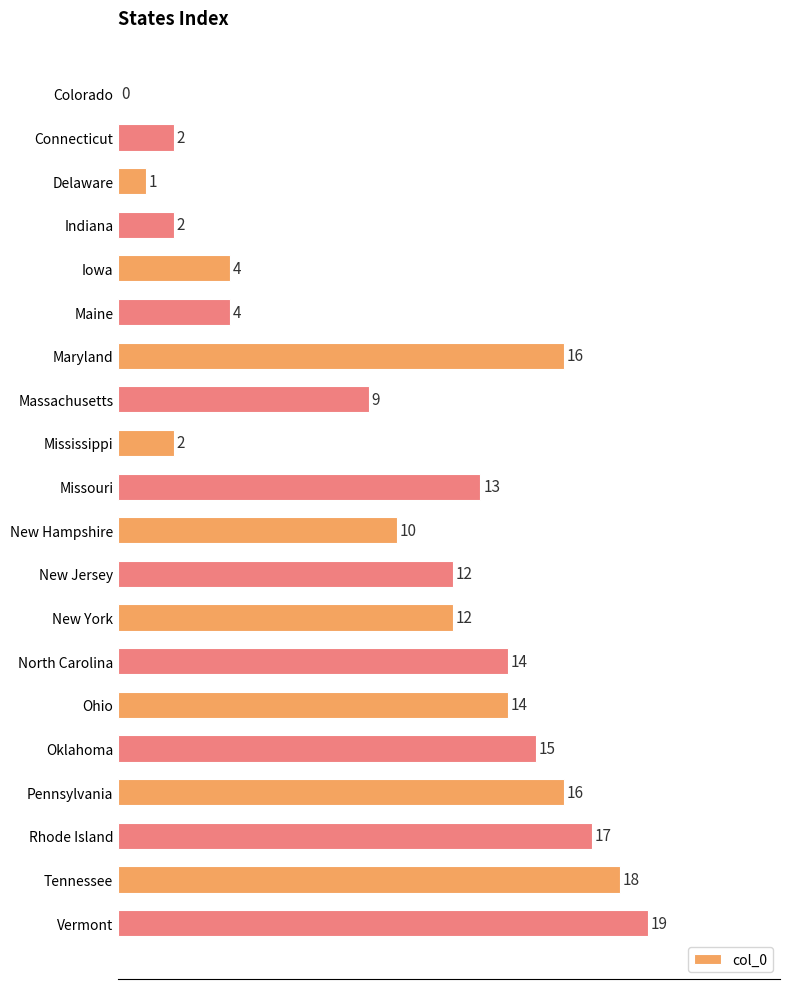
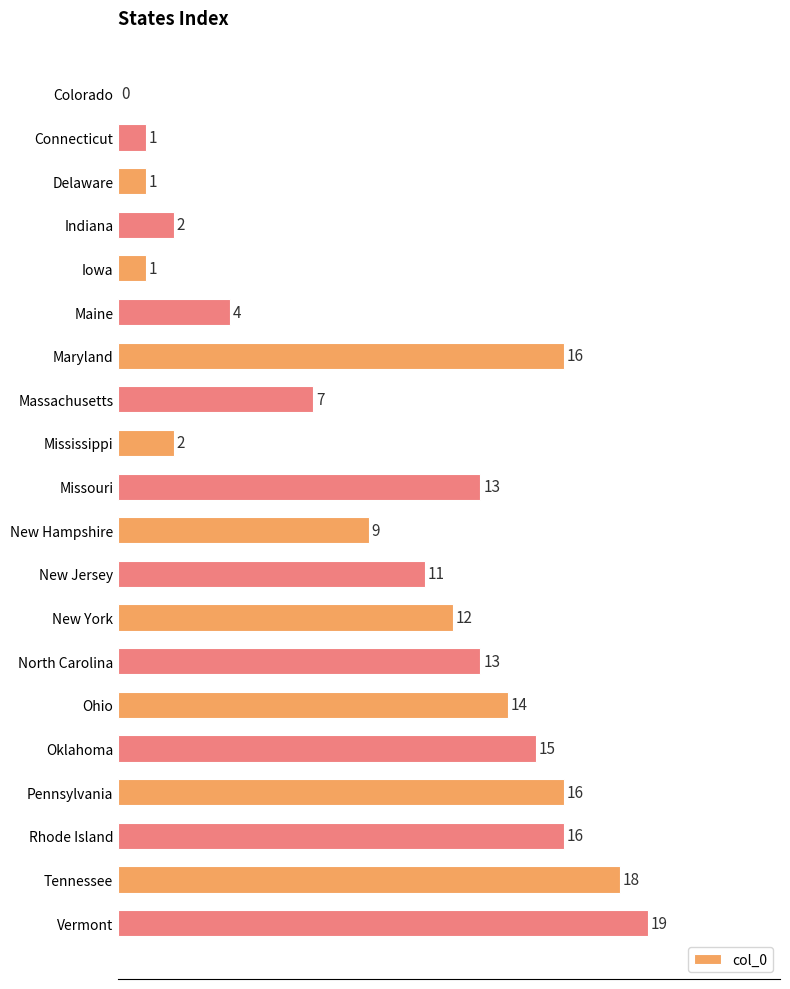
Connecticut: 2 -> 1
Iowa: 4 -> 1
Massachusetts: 9 -> 7
New Hampshire: 10 -> 9
New Jersey: 12 -> 11
North Carolina: 14 -> 13
Rhode Island: 17 -> 16
